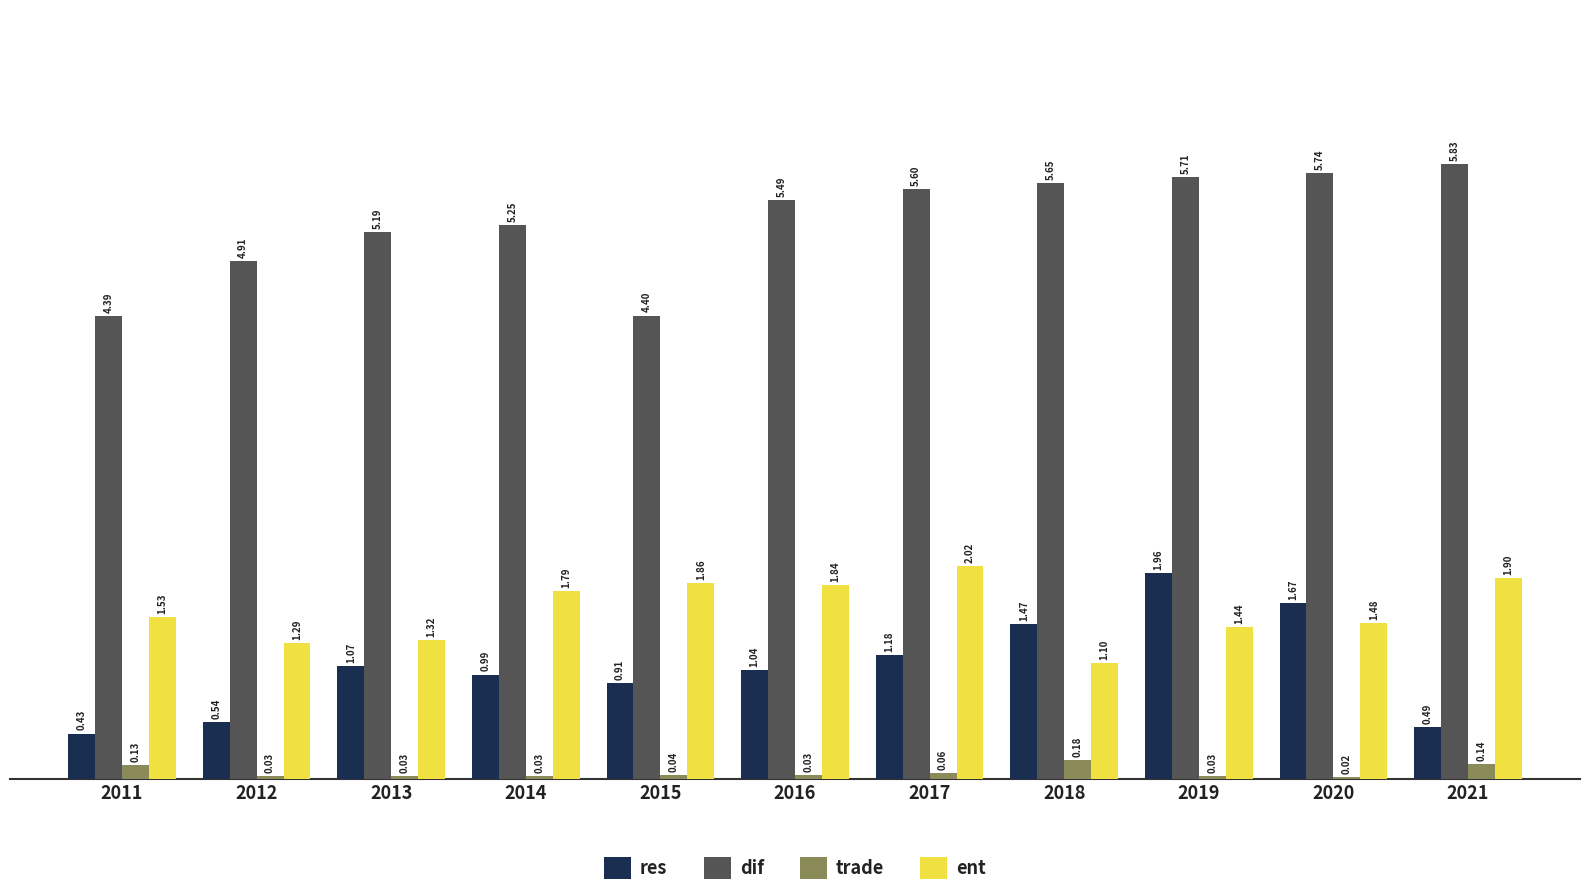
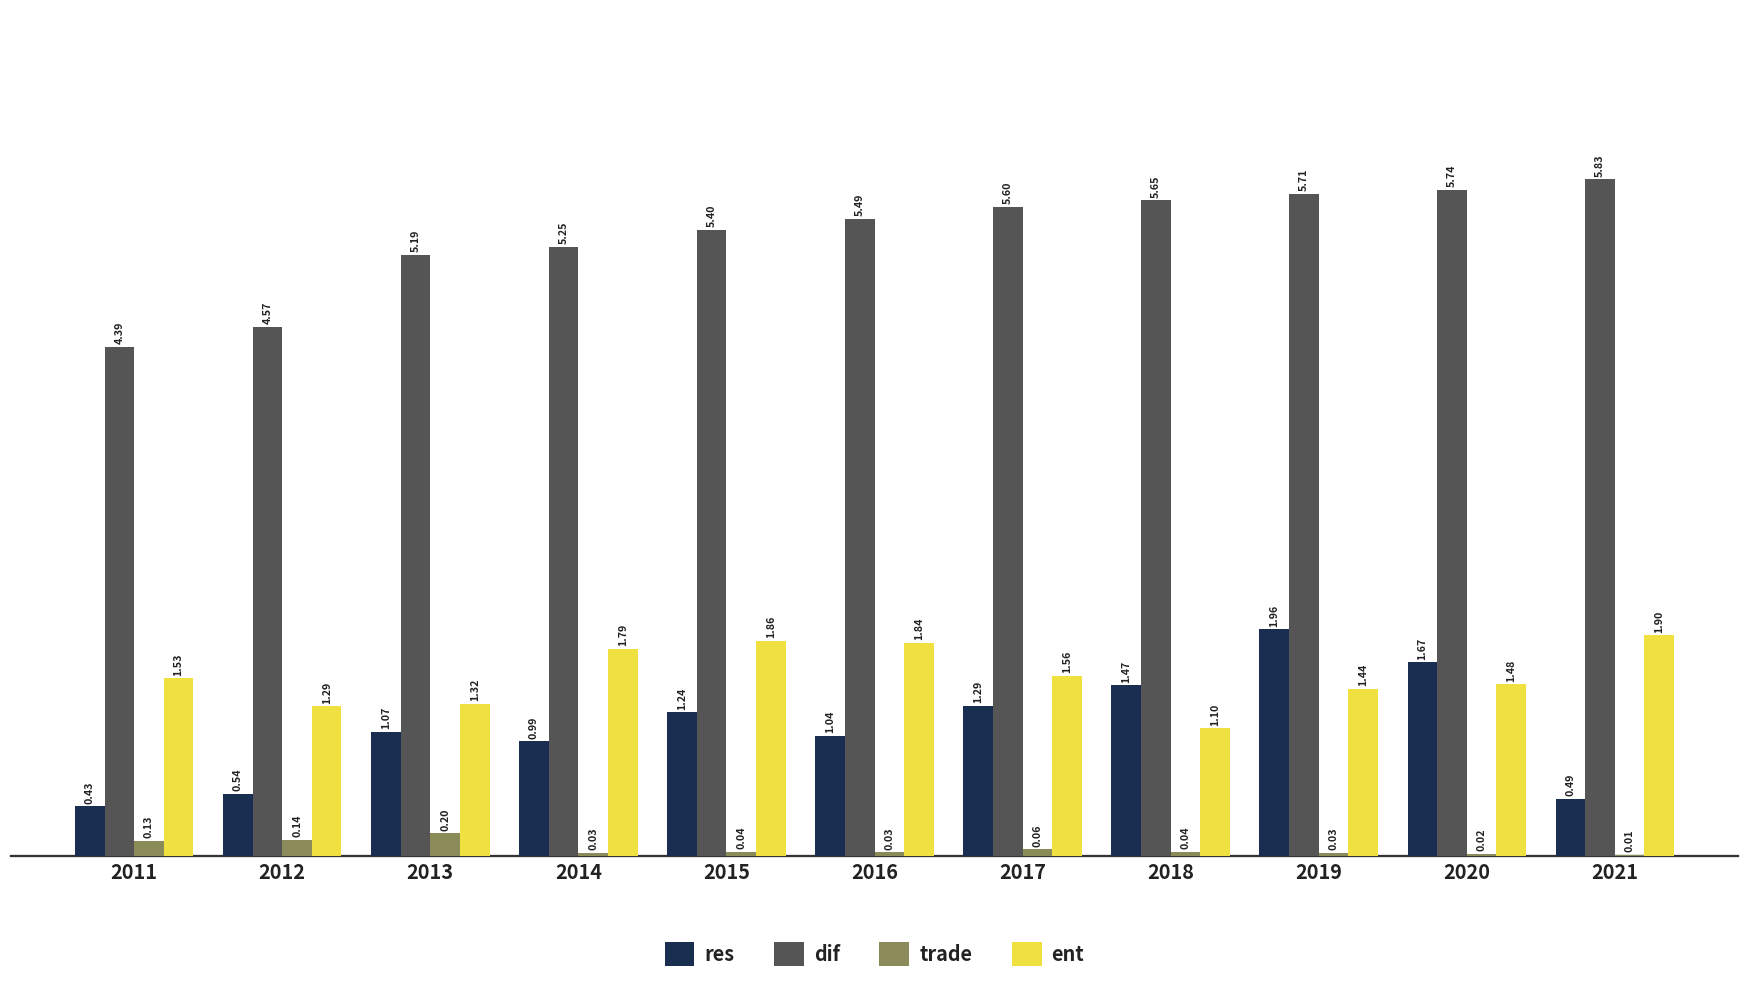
dif, 2012: 4.91 -> 4.57
trade, 2012: 0.03 -> 0.14
trade, 2013: 0.03 -> 0.20
res, 2015: 0.91 -> 1.24
dif, 2015: 4.40 -> 5.40
res, 2017: 1.18 -> 1.29
ent, 2017: 2.02 -> 1.56
trade, 2018: 0.18 -> 0.04
trade, 2021: 0.14 -> 0.01
